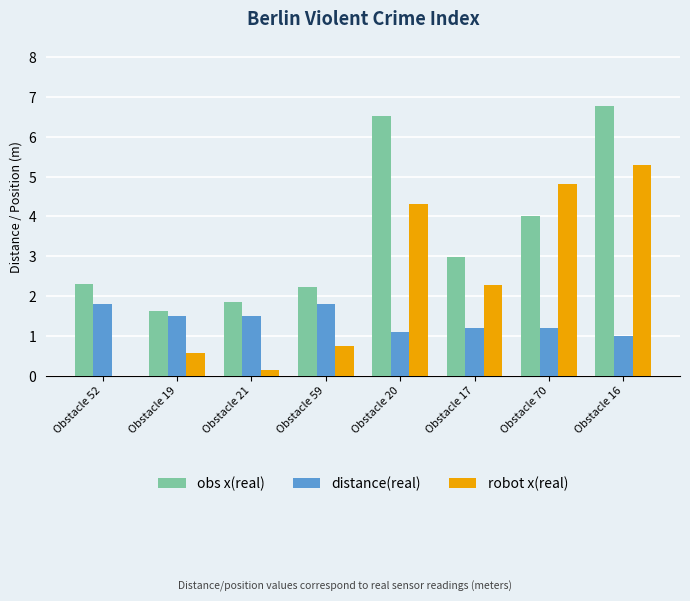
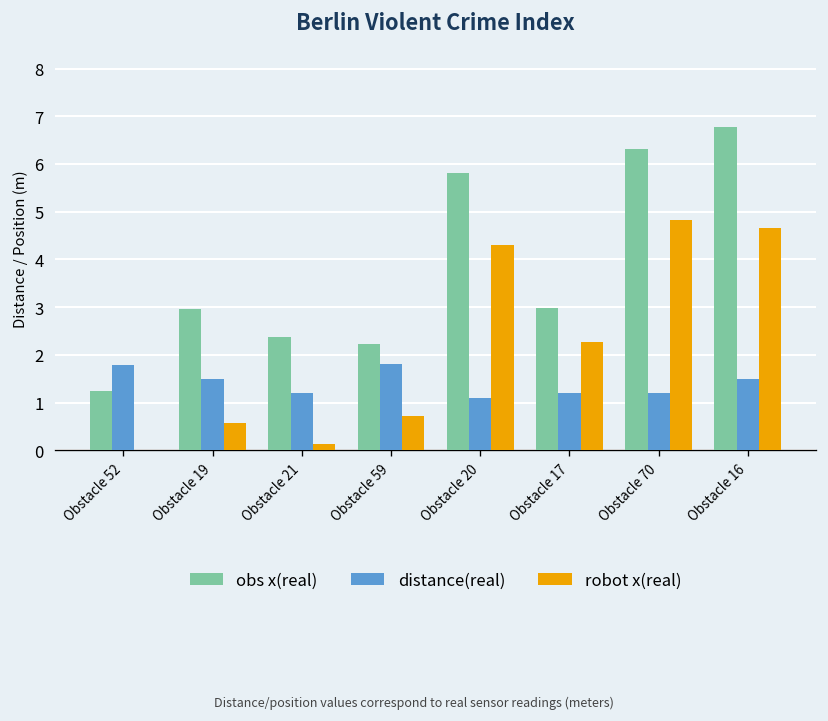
obs x(real), Obstacle 52: 2.3 -> 1.3
obs x(real), Obstacle 19: 1.6 -> 3.0
obs x(real), Obstacle 21: 1.8 -> 2.4
distance(real), Obstacle 21: 1.5 -> 1.2
obs x(real), Obstacle 20: 6.5 -> 5.8
obs x(real), Obstacle 70: 4.0 -> 6.3
distance(real), Obstacle 16: 1.0 -> 1.5
robot x(real), Obstacle 16: 5.3 -> 4.7
